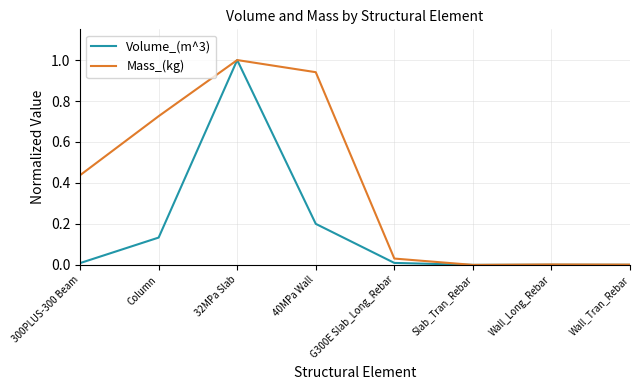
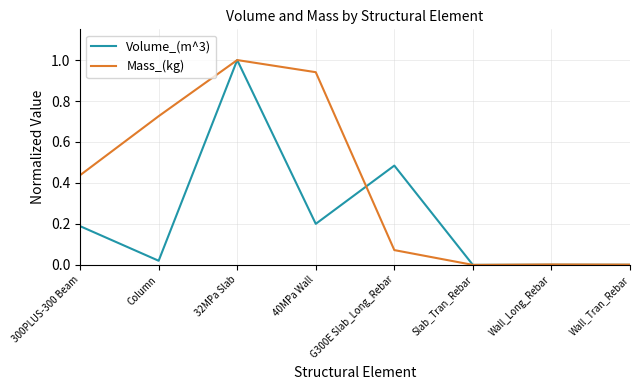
Volume_(m^3), 300PLUS-300 Beam: 0.01 -> 0.19
Volume_(m^3), Column: 0.13 -> 0.02
Volume_(m^3), G300E Slab_Long_Rebar: 0.01 -> 0.48
Mass_(kg), G300E Slab_Long_Rebar: 0.03 -> 0.07
